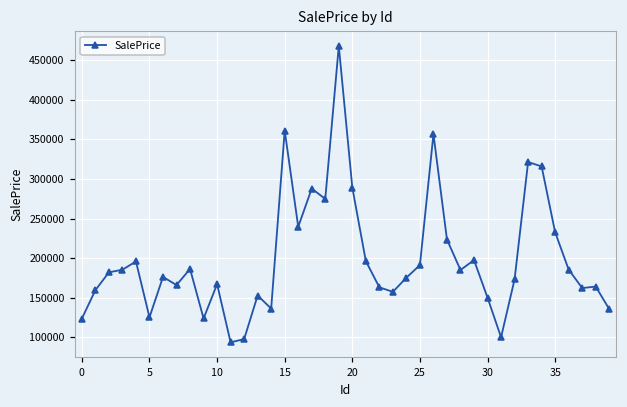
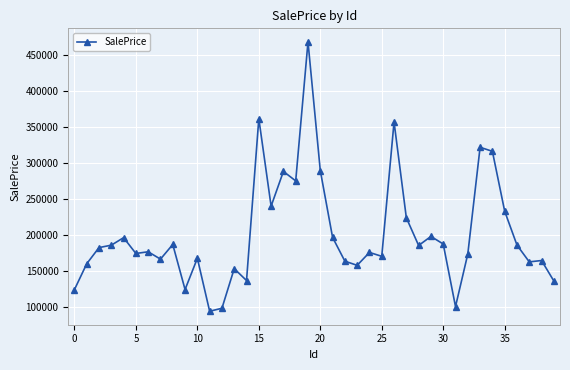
5: 130000 -> 170000
25: 190000 -> 170000
30: 150000 -> 190000
